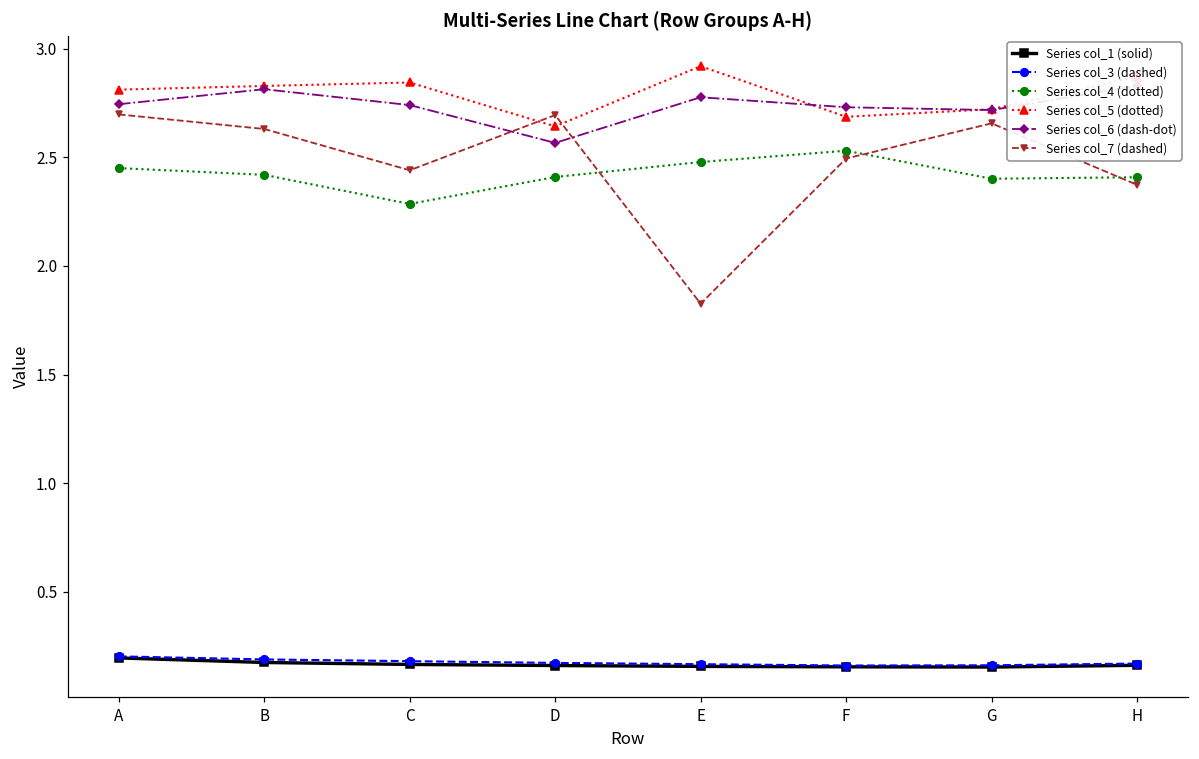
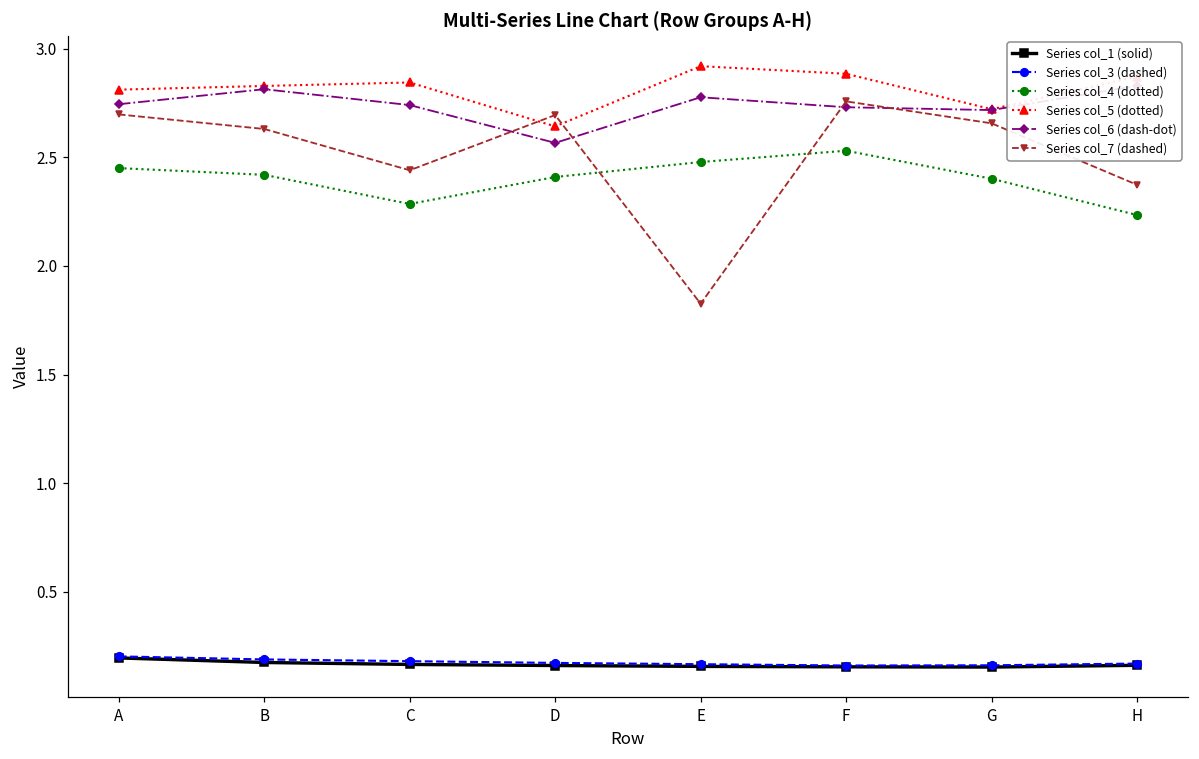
Series col_5 (dotted), F: 2.69 -> 2.88
Series col_7 (dashed), F: 2.49 -> 2.76
Series col_4 (dotted), H: 2.41 -> 2.23
